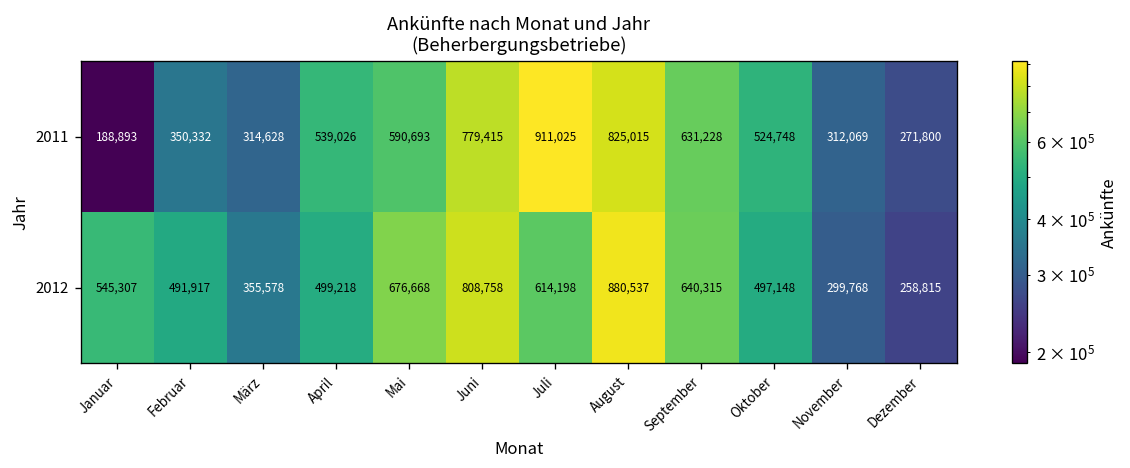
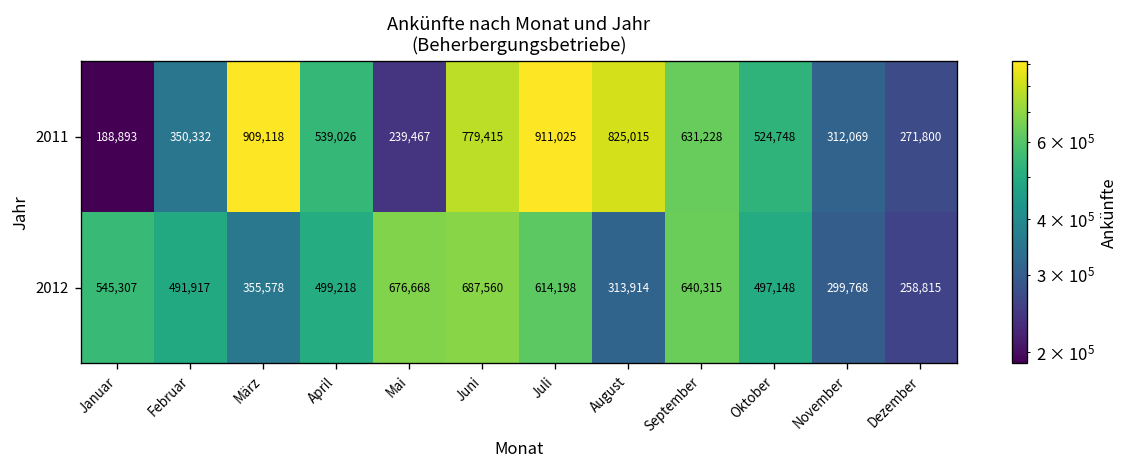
2011, März: 314,628 -> 909,118
2011, Mai: 590,693 -> 239,467
2012, Juni: 808,758 -> 687,560
2012, August: 880,537 -> 313,914
